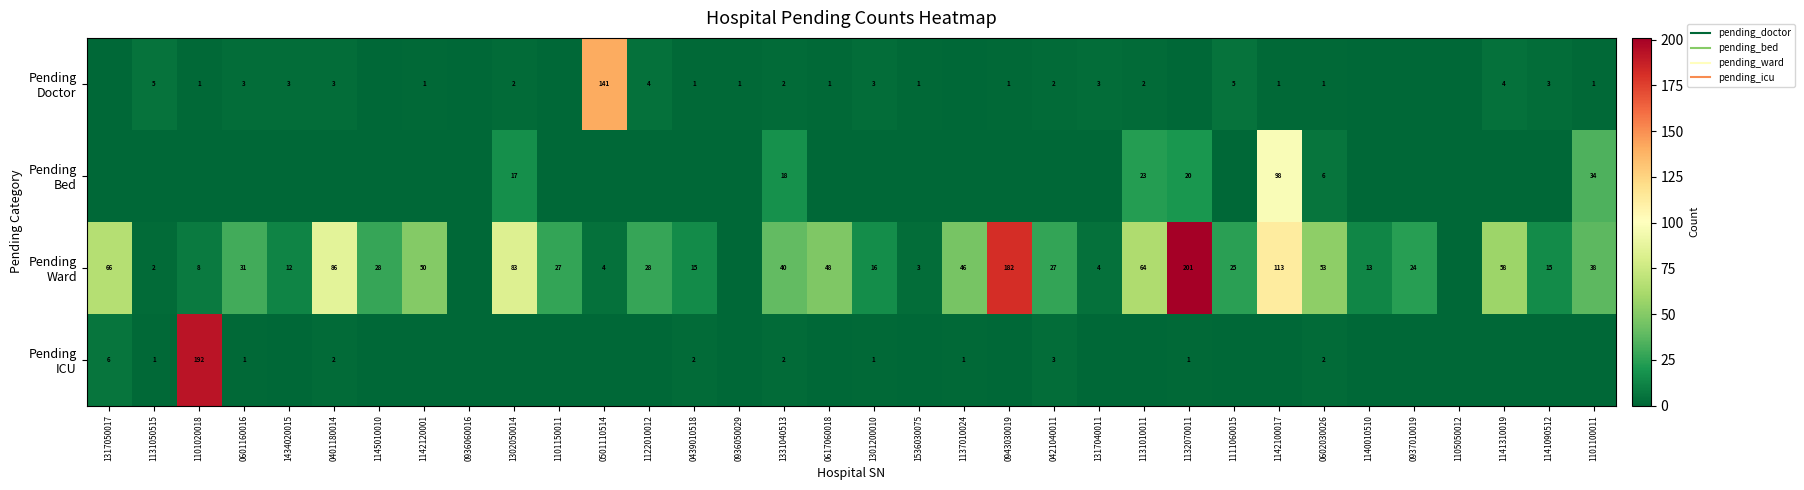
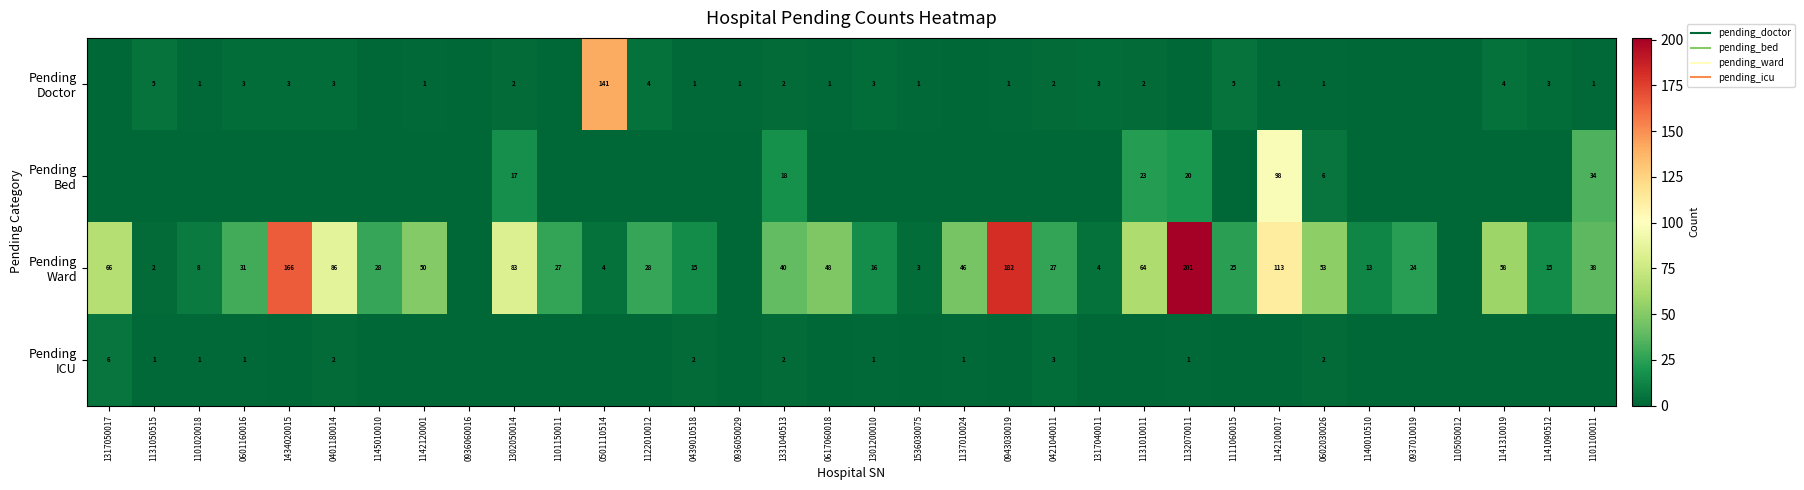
Pending Ward, 1434020015: 12 -> 166
Pending ICU, 1101020018: 192 -> 1
